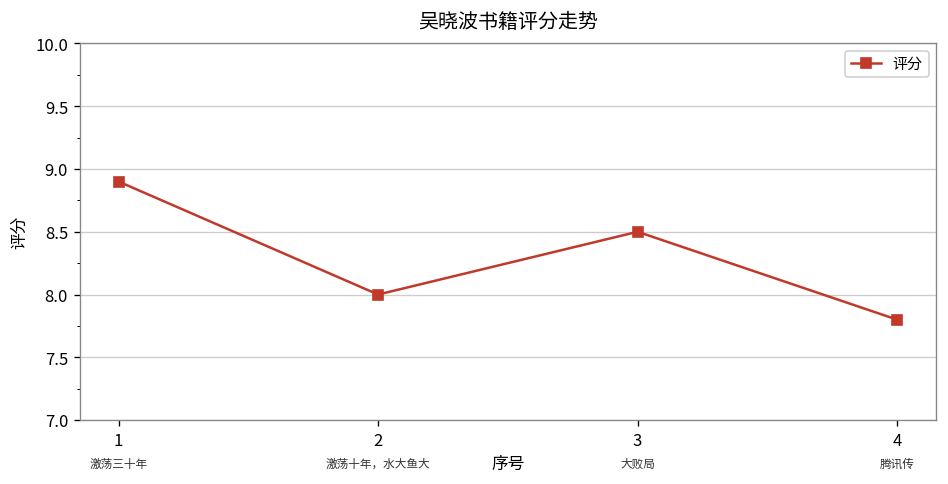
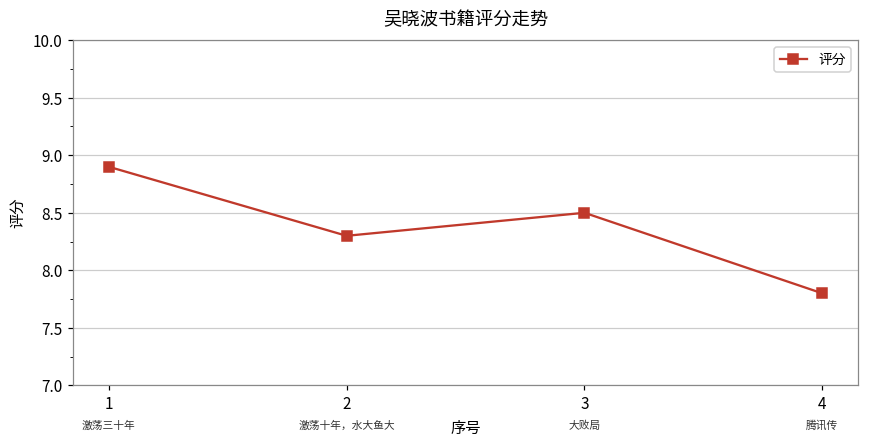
2: 8.0 -> 8.3
